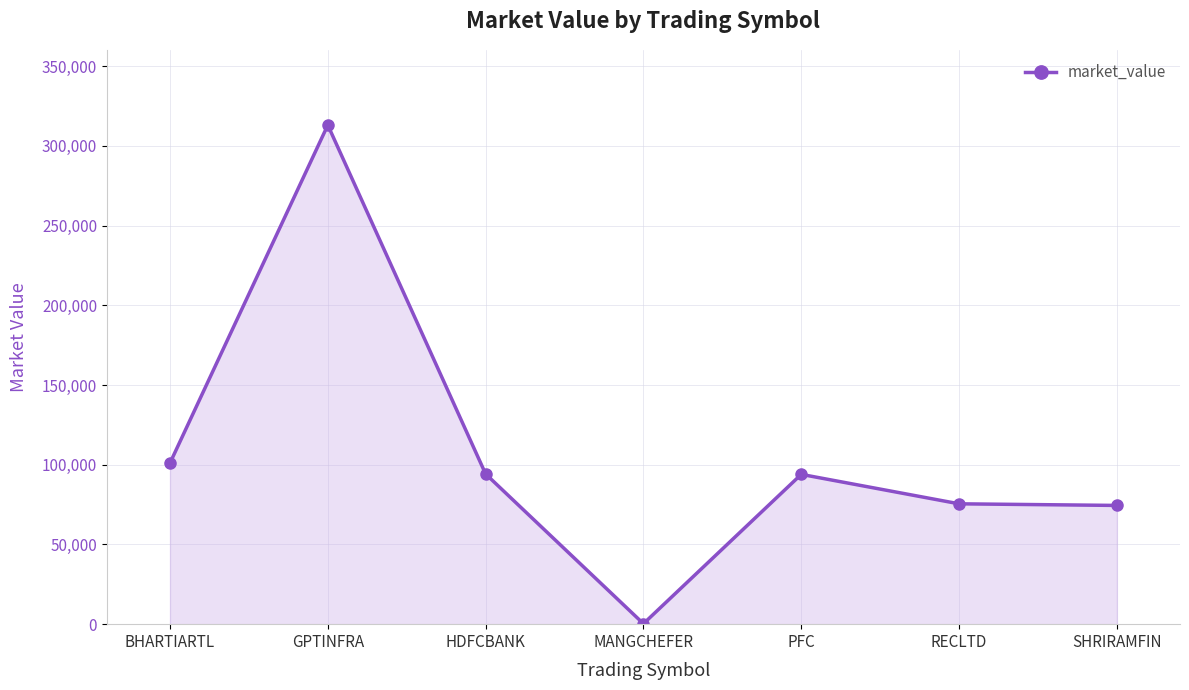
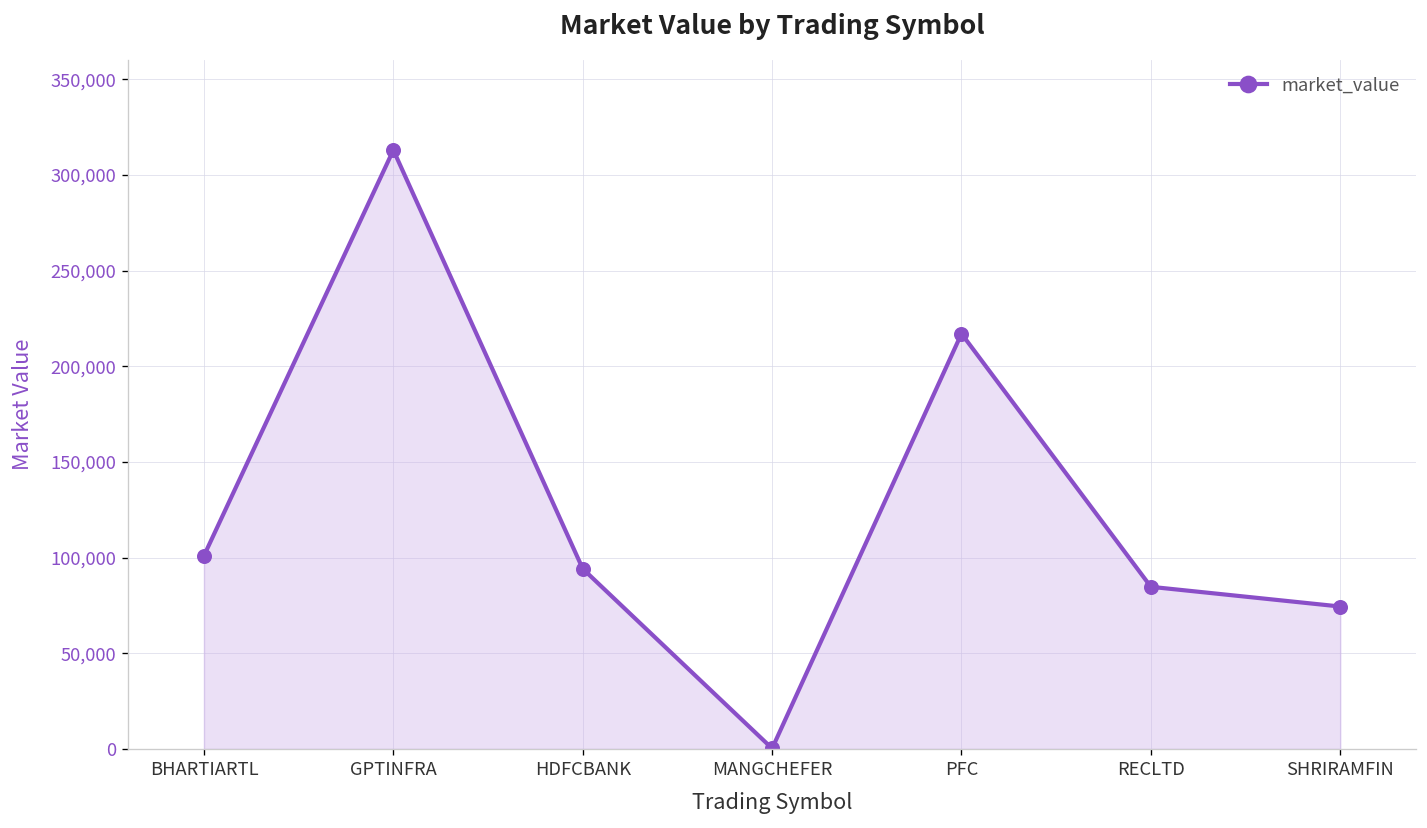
PFC: 94,000 -> 217,000
RECLTD: 75,000 -> 85,000
